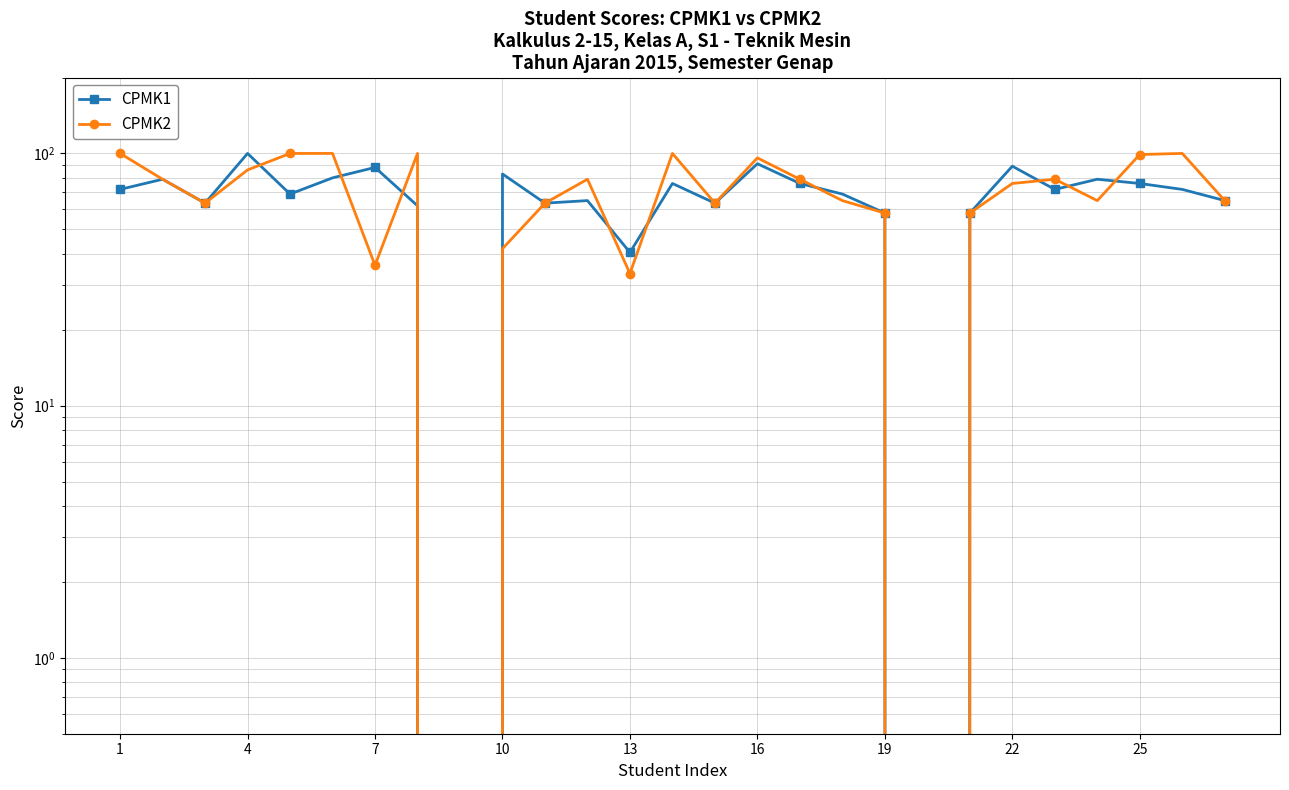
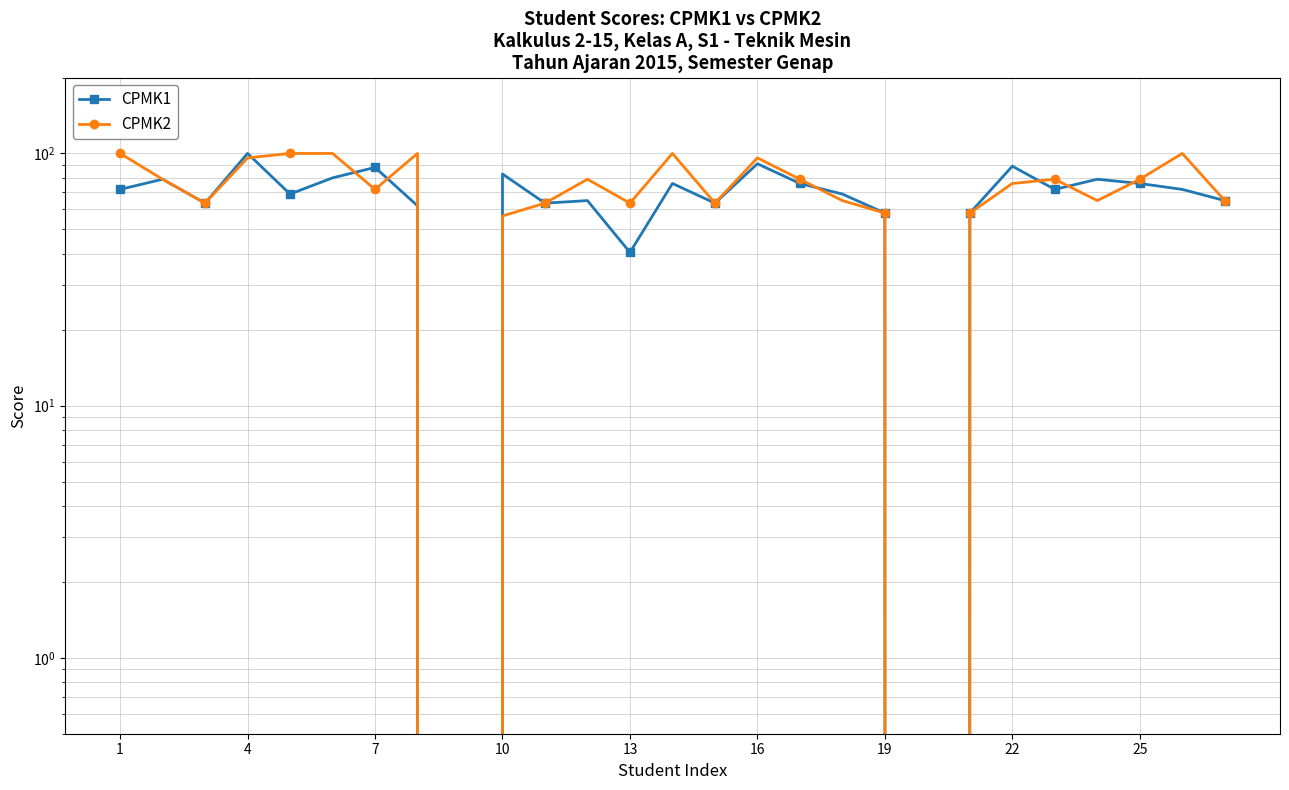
CPMK2, 4: 86 -> 96
CPMK2, 7: 36 -> 72
CPMK2, 10: 42 -> 57
CPMK2, 13: 33 -> 64
CPMK2, 25: 99 -> 79
